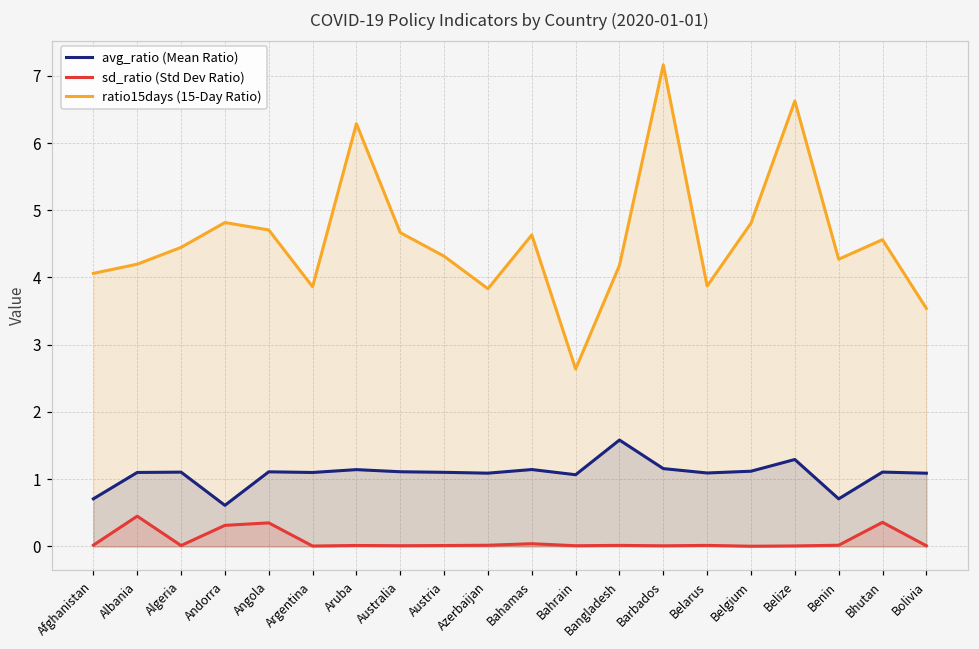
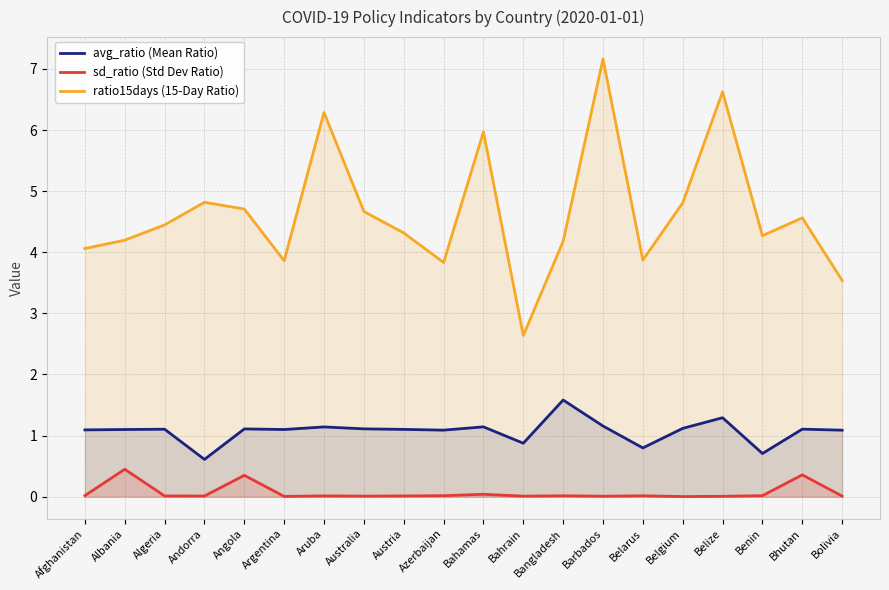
avg_ratio (Mean Ratio), Afghanistan: 0.7 -> 1.1
sd_ratio (Std Dev Ratio), Andorra: 0.3 -> 0.0
ratio15days (15-Day Ratio), Bahamas: 4.6 -> 6.0
avg_ratio (Mean Ratio), Bahrain: 1.1 -> 0.9
avg_ratio (Mean Ratio), Belarus: 1.1 -> 0.8
